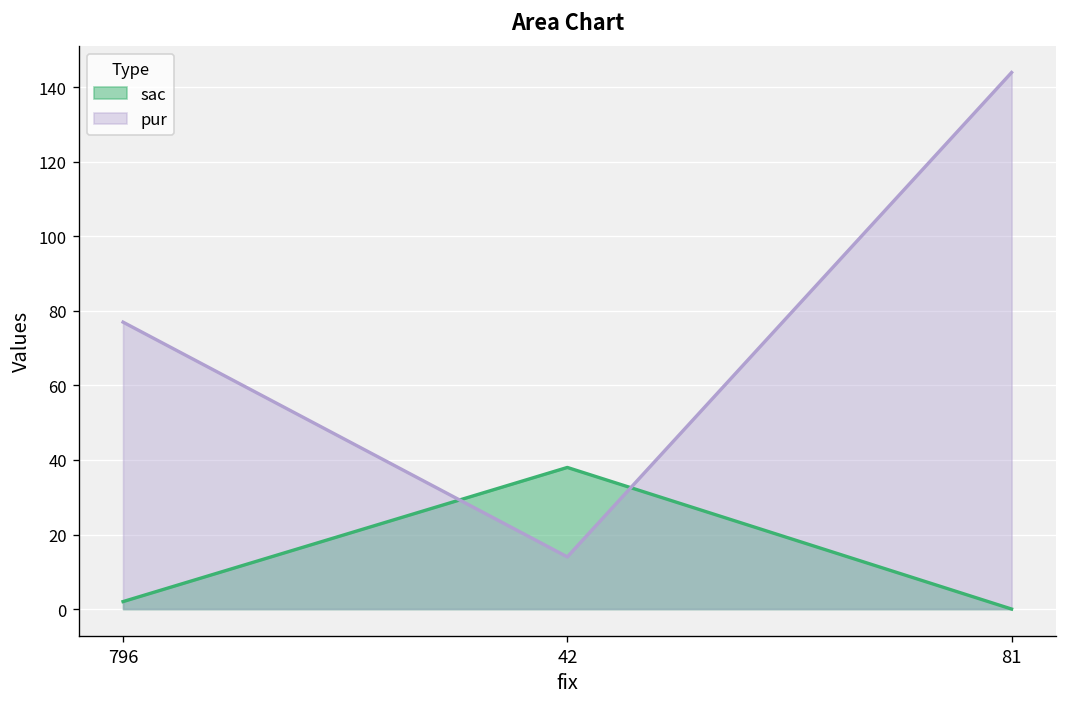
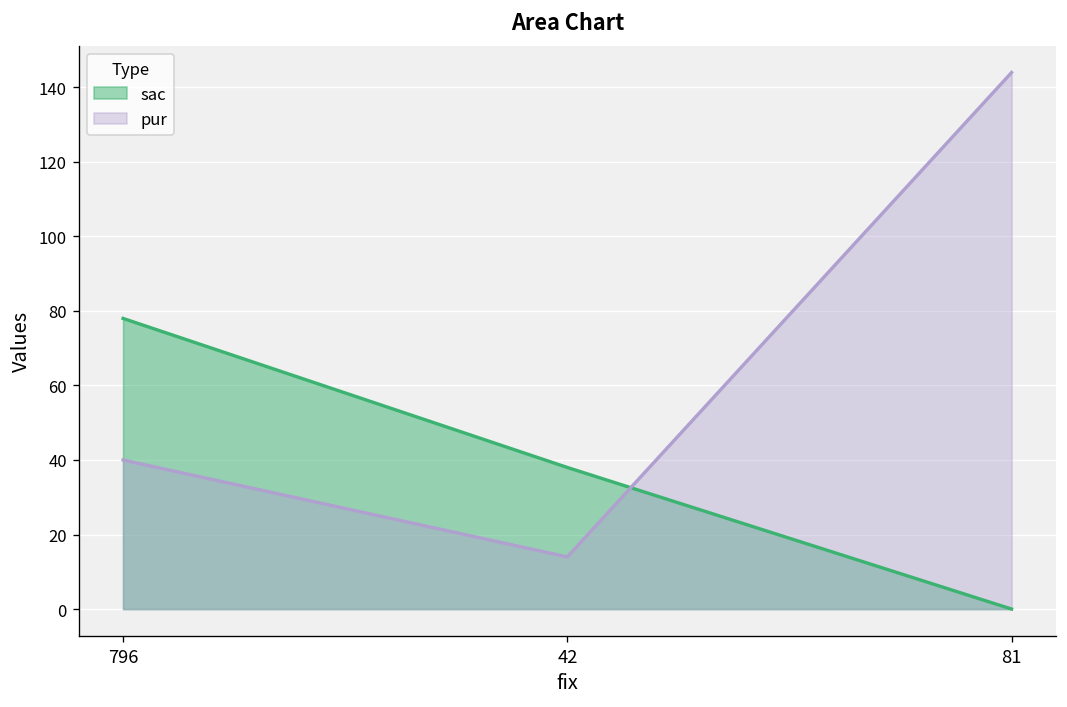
sac, 796: 2 -> 78
pur, 796: 77 -> 40
